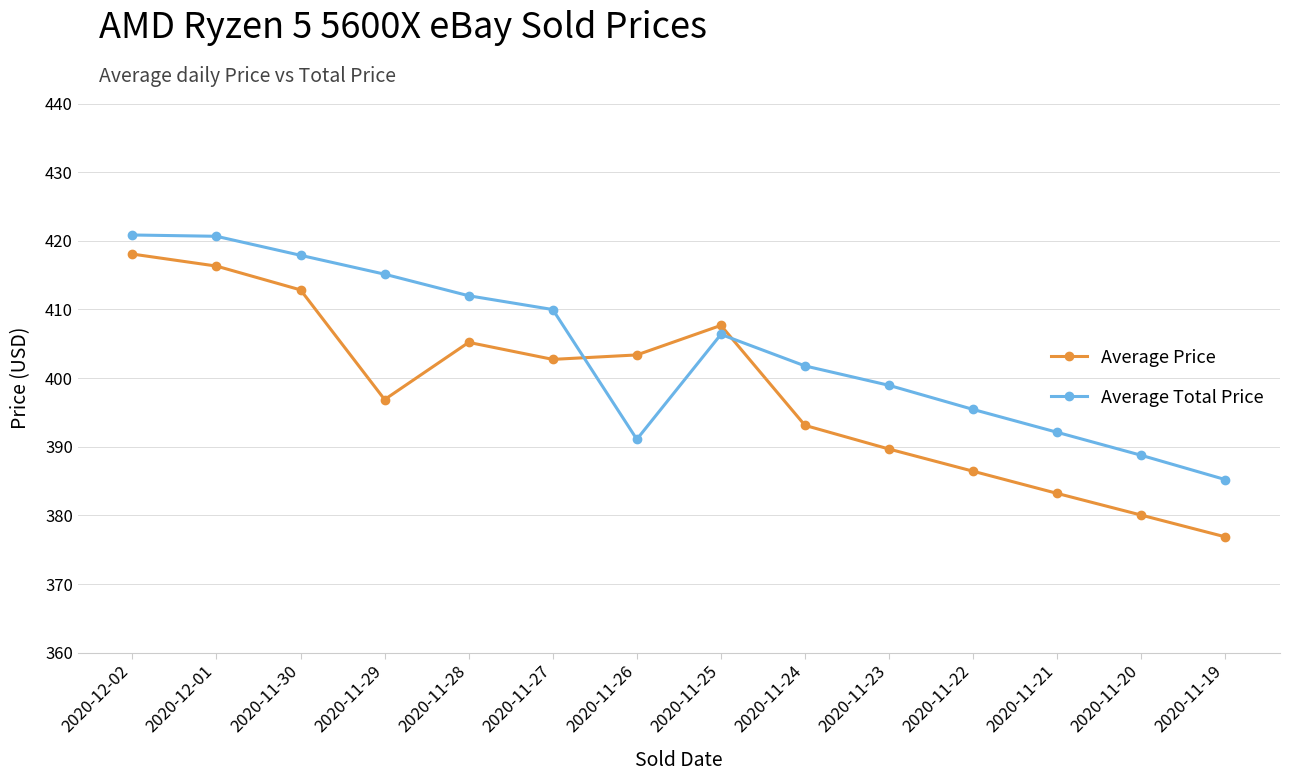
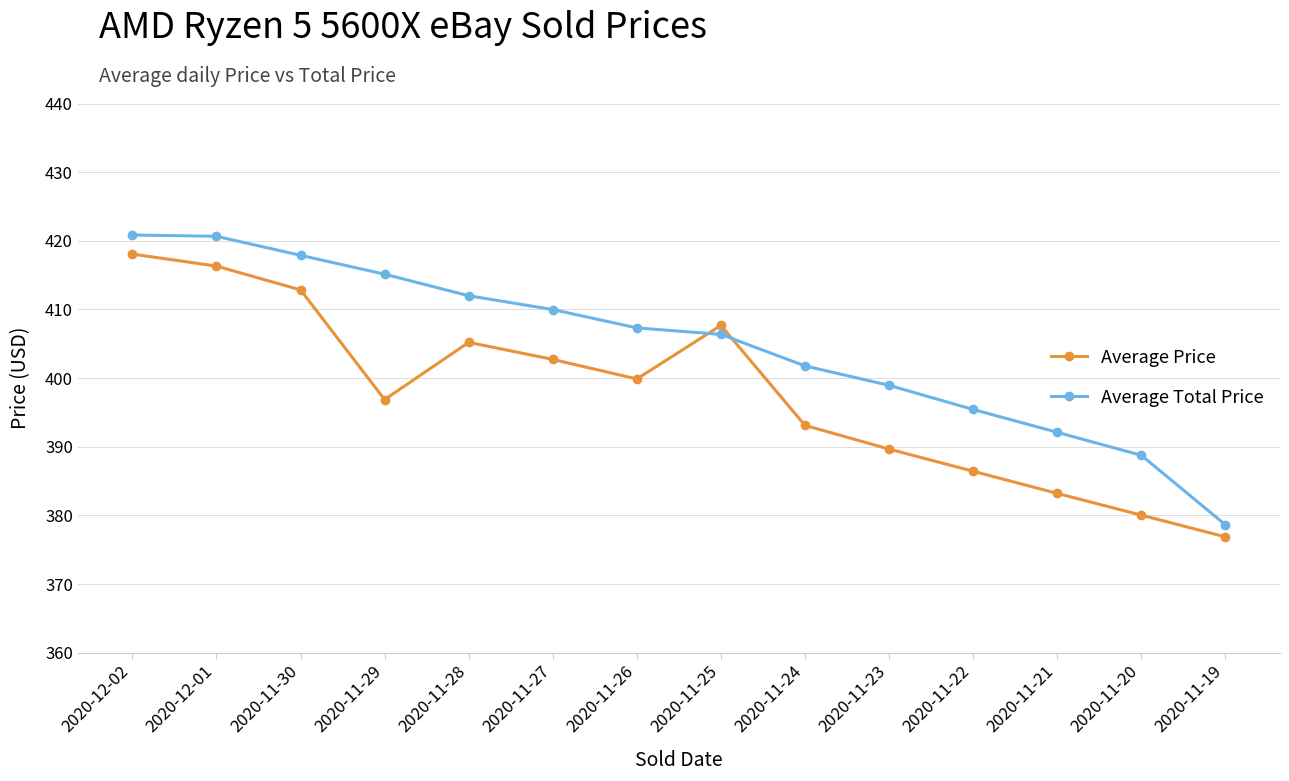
Average Price, 2020-11-26: 403 -> 400
Average Total Price, 2020-11-26: 391 -> 407
Average Total Price, 2020-11-19: 385 -> 379
